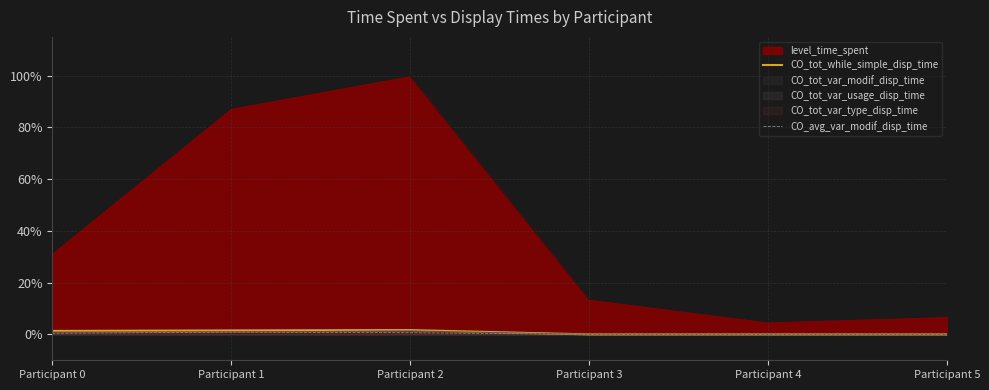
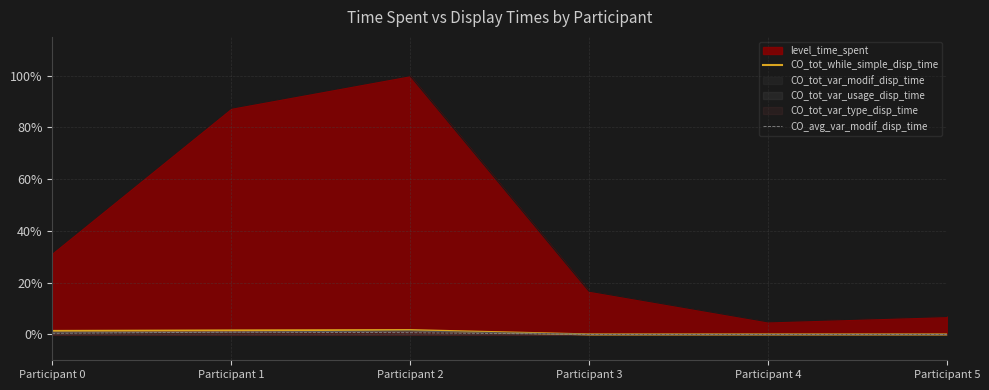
level_time_spent, Participant 3: 14% -> 17%
